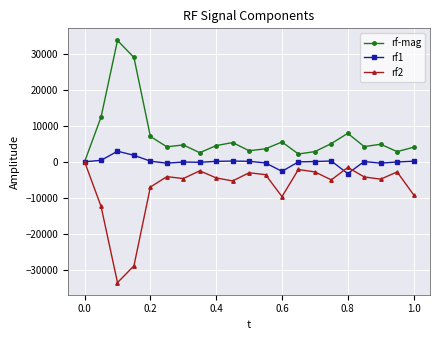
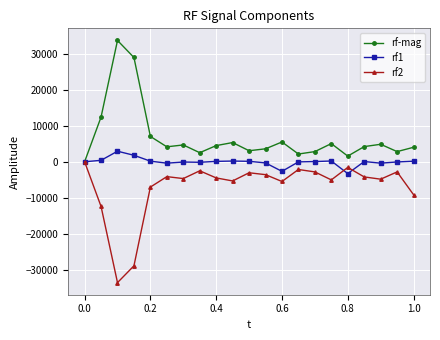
rf2, 0.6: -10000 -> -5000
rf-mag, 0.8: 8000 -> 2000
